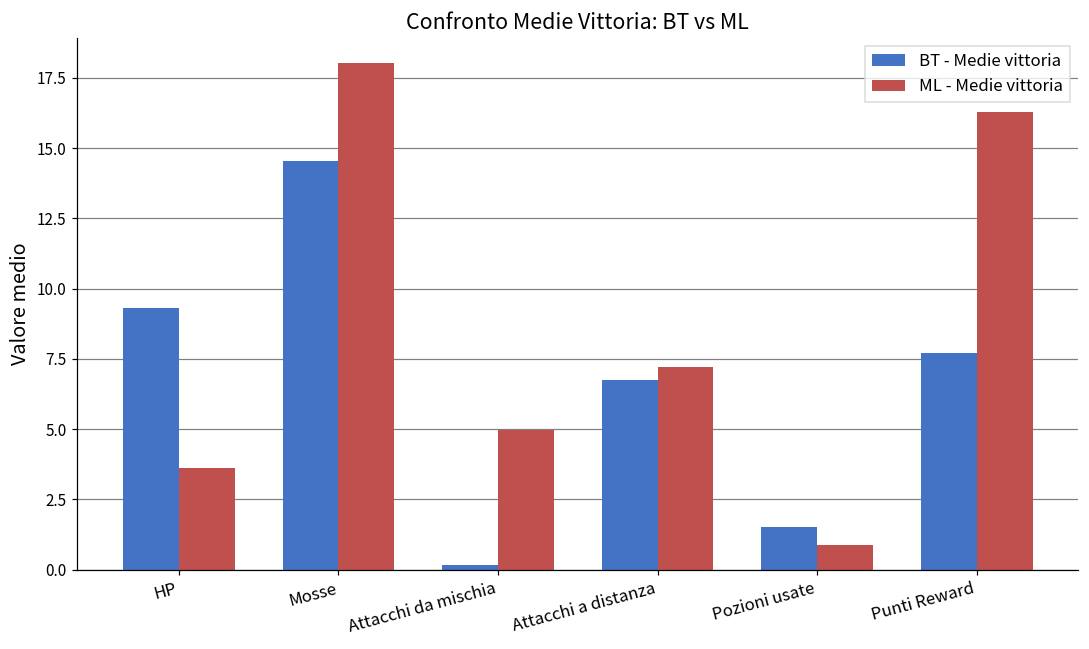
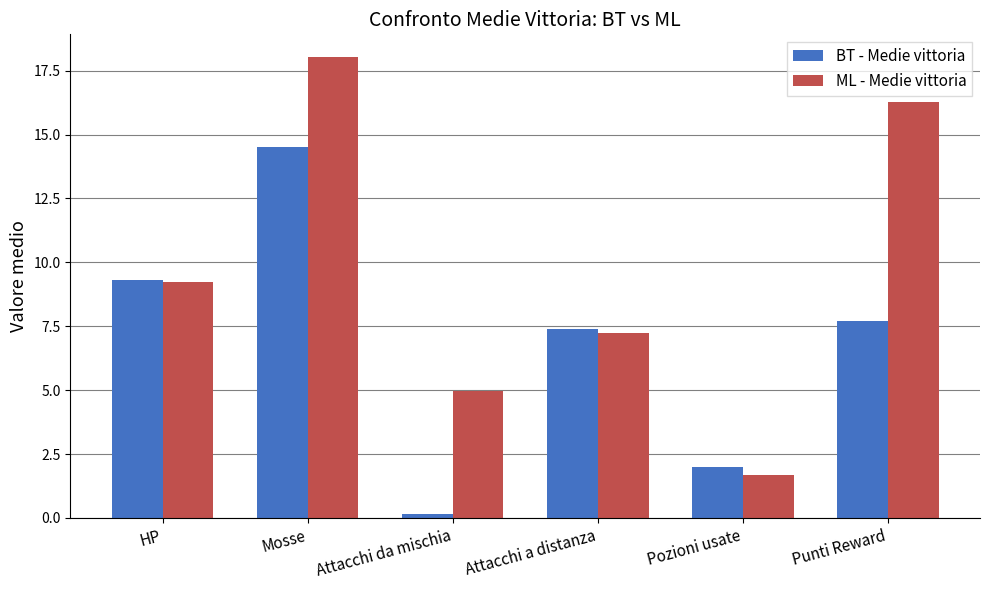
ML - Medie vittoria, HP: 3.6 -> 9.2
BT - Medie vittoria, Attacchi a distanza: 6.8 -> 7.4
BT - Medie vittoria, Pozioni usate: 1.5 -> 2.0
ML - Medie vittoria, Pozioni usate: 0.9 -> 1.7
